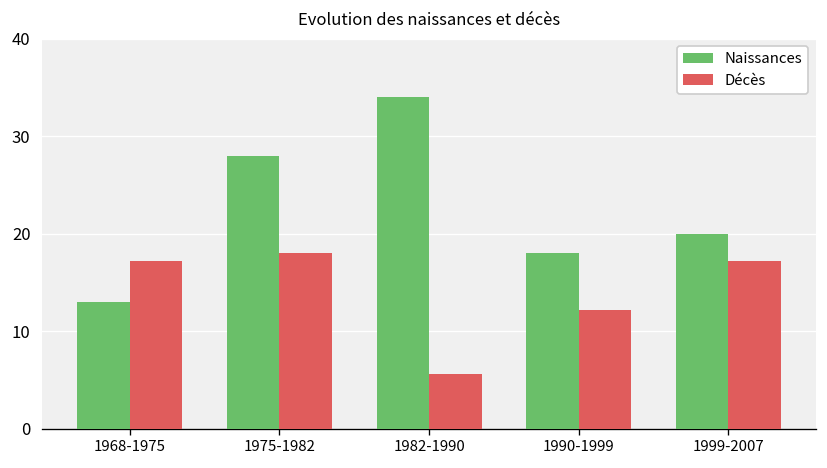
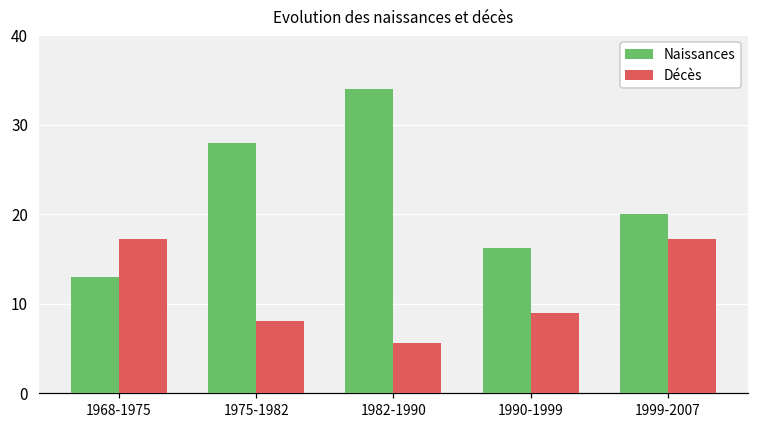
Décès, 1975-1982: 18 -> 8
Naissances, 1990-1999: 18 -> 16
Décès, 1990-1999: 12 -> 9
